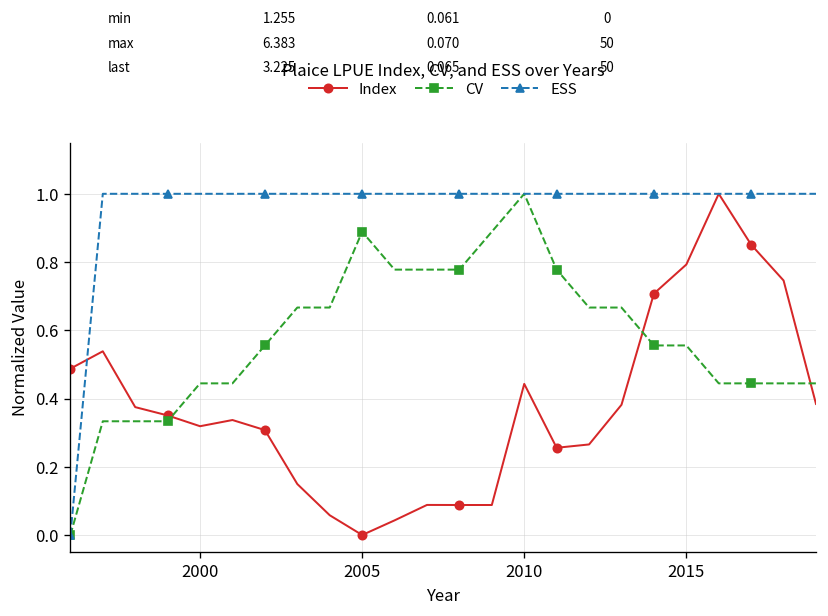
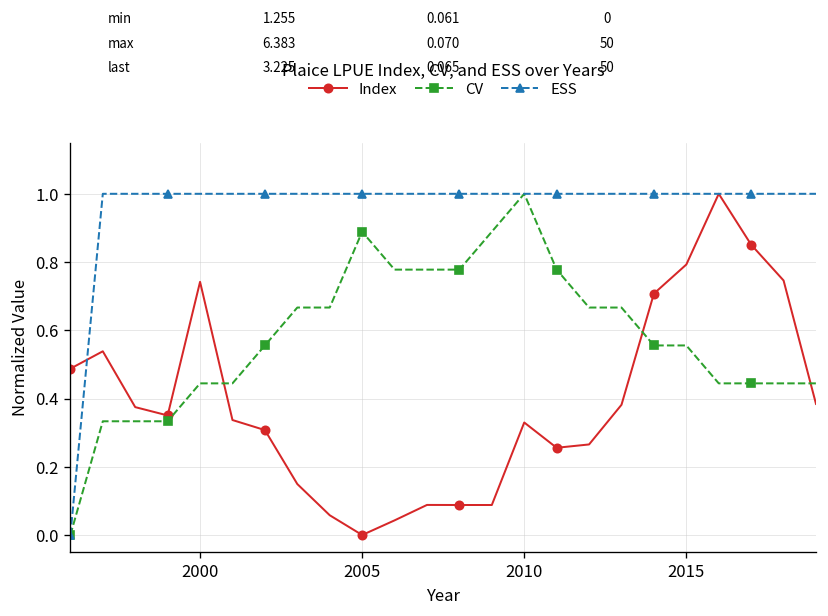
Index, 2000: 0.32 -> 0.74
Index, 2010: 0.44 -> 0.33
